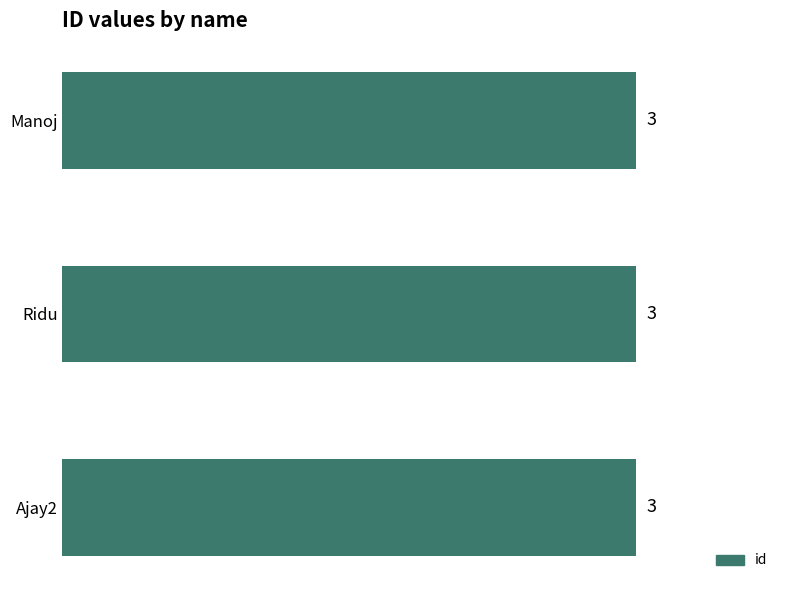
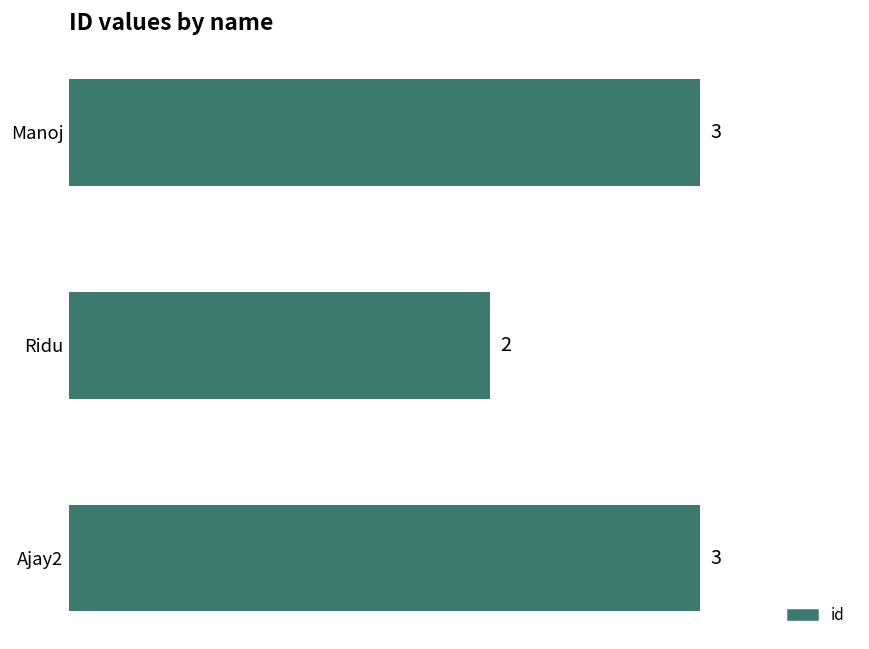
Ridu: 3 -> 2
